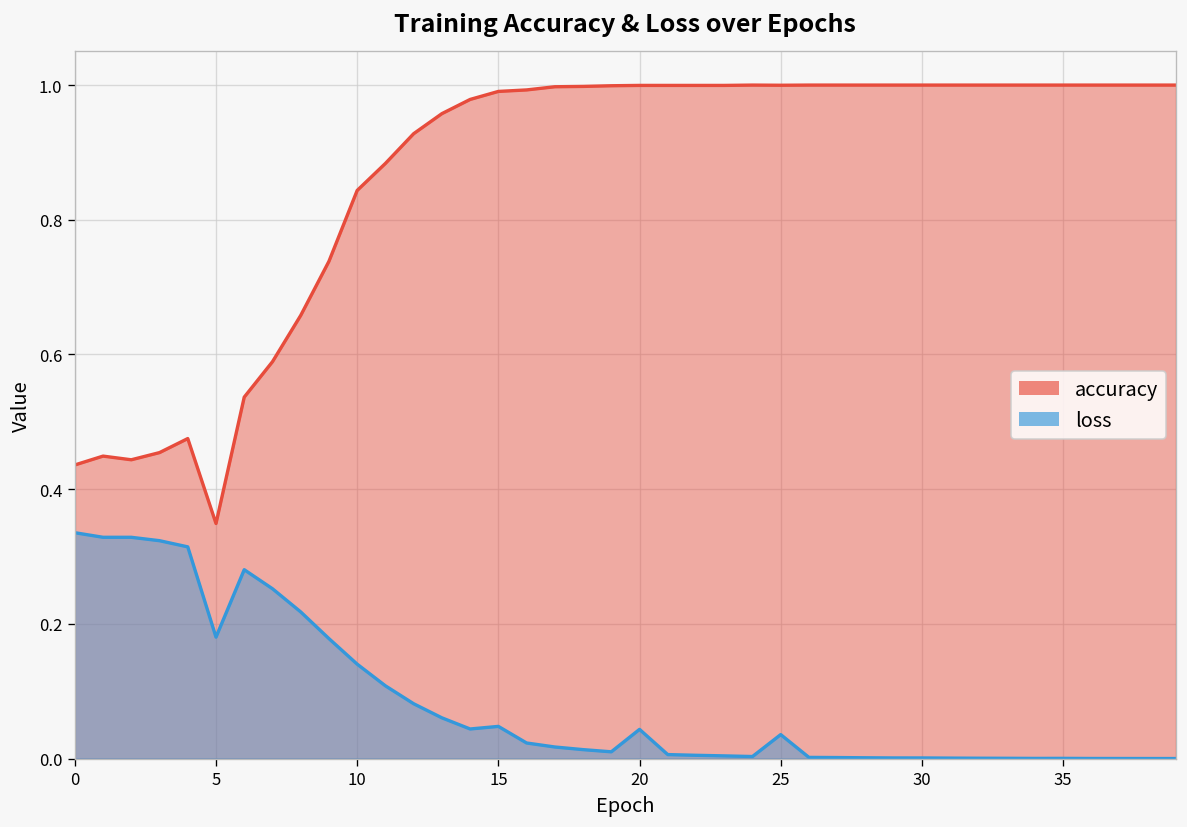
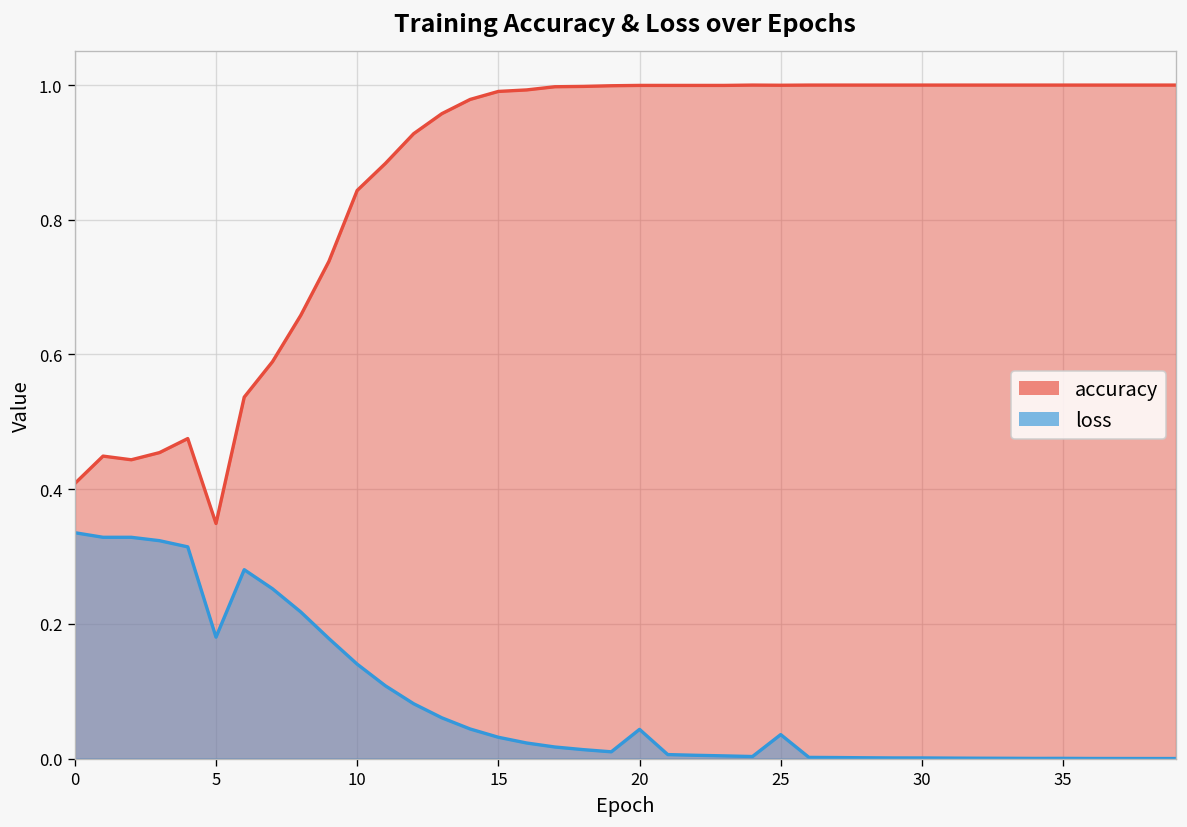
accuracy, 0: 0.44 -> 0.41
loss, 15: 0.05 -> 0.03
